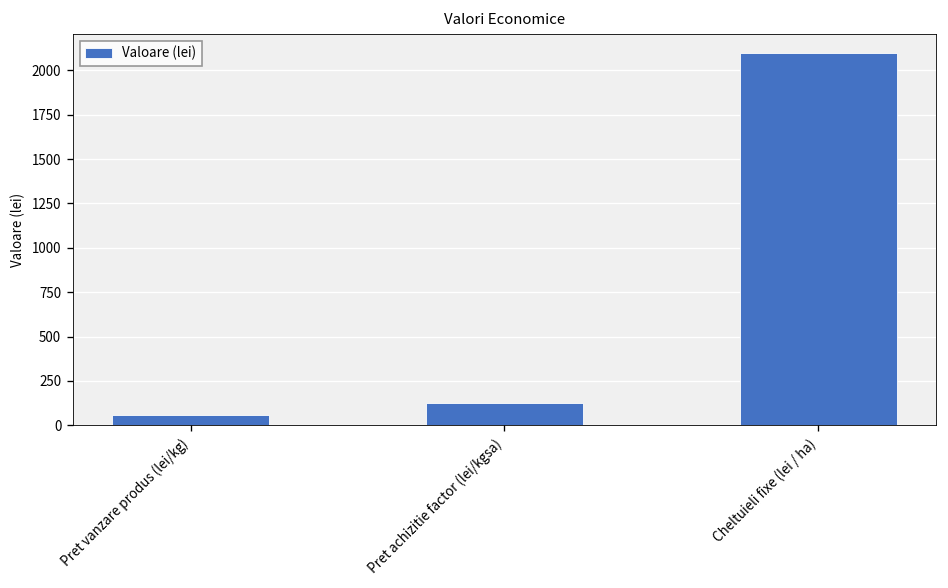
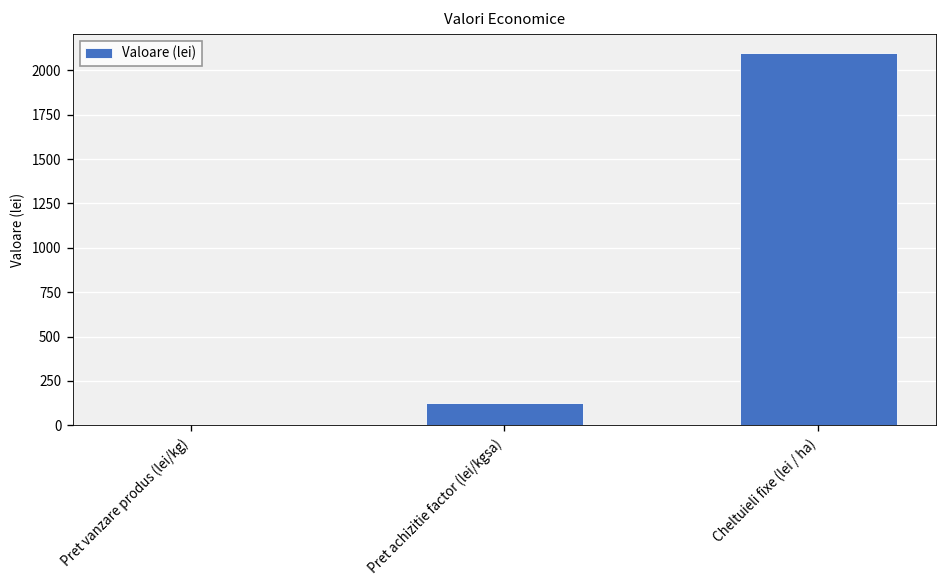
Pret vanzare produs (lei/kg): 60 -> 0
